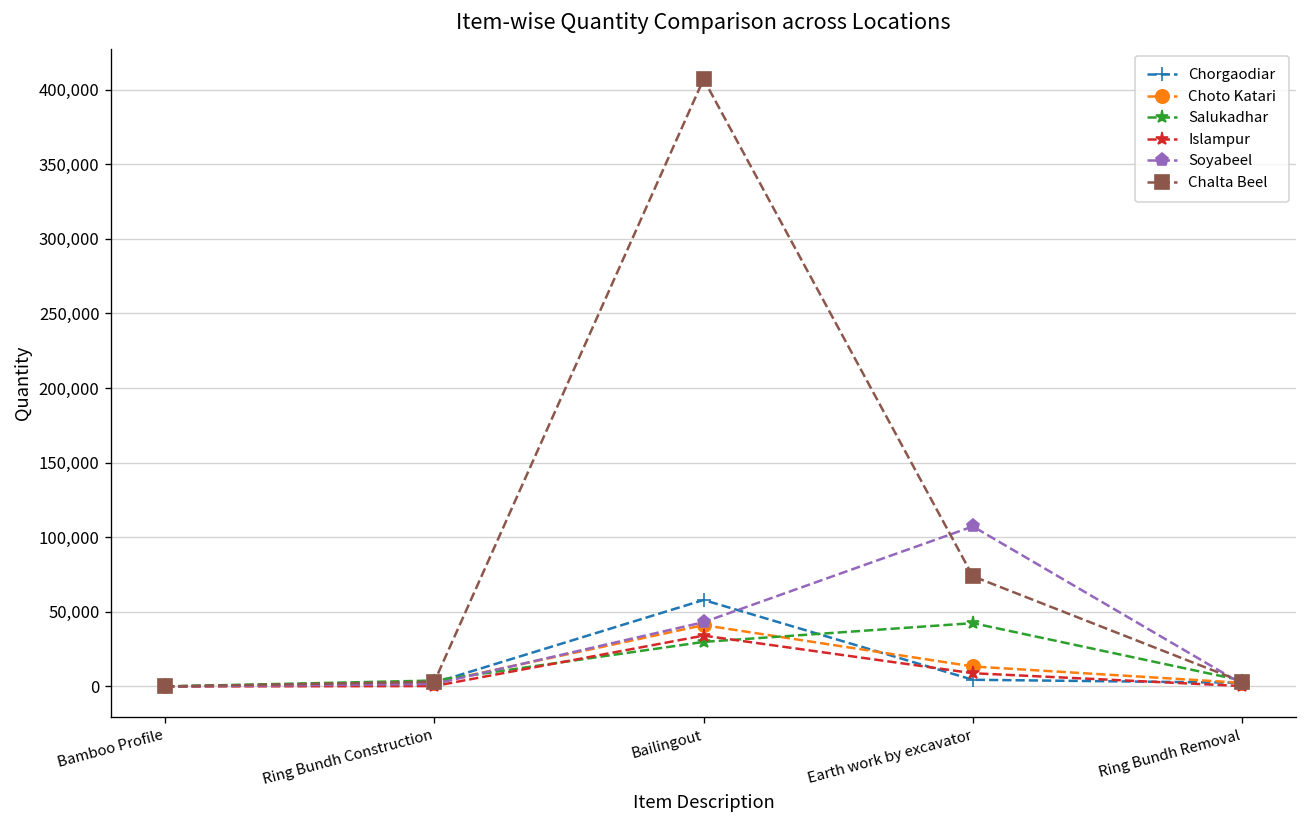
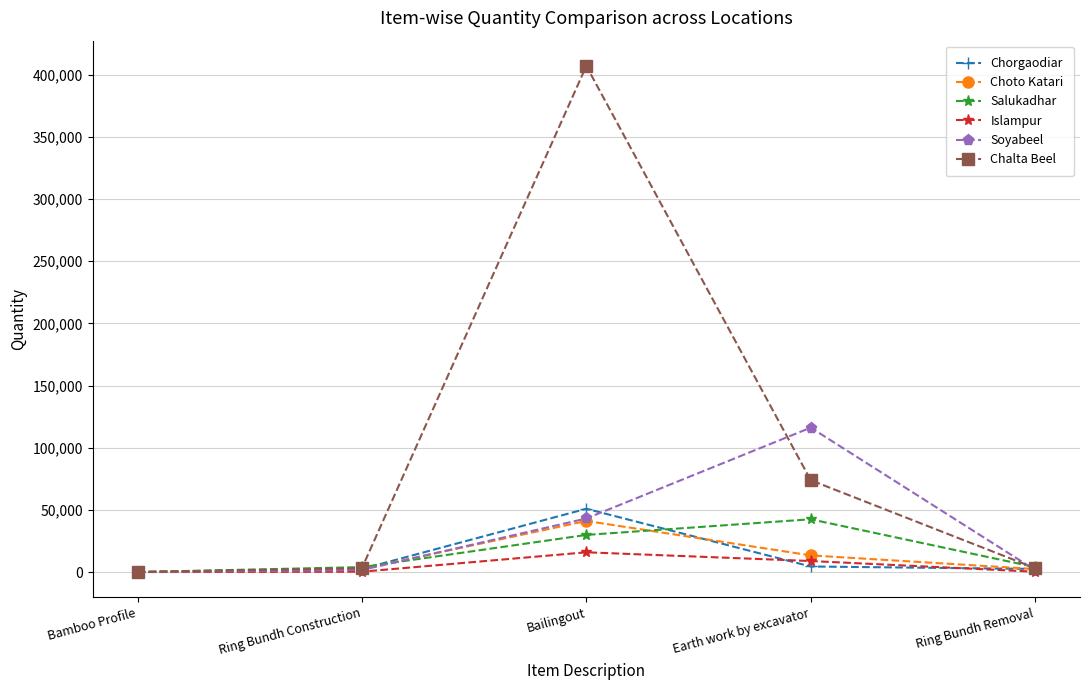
Chorgaodiar, Bailingout: 58,000 -> 51,000
Islampur, Bailingout: 34,000 -> 16,000
Soyabeel, Earth work by excavator: 107,000 -> 116,000
